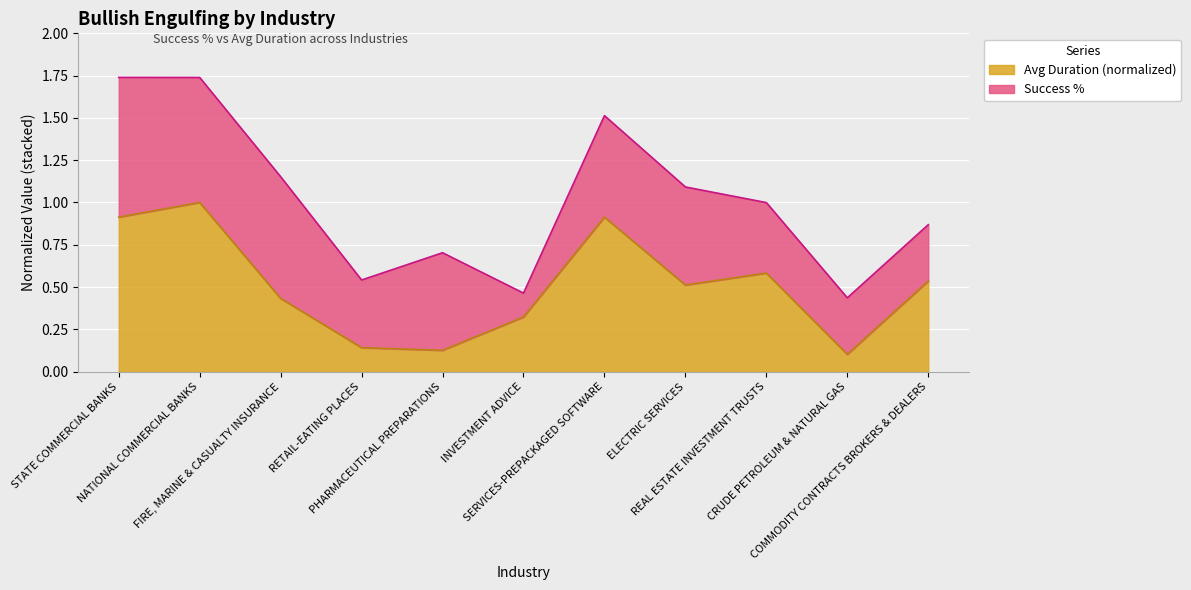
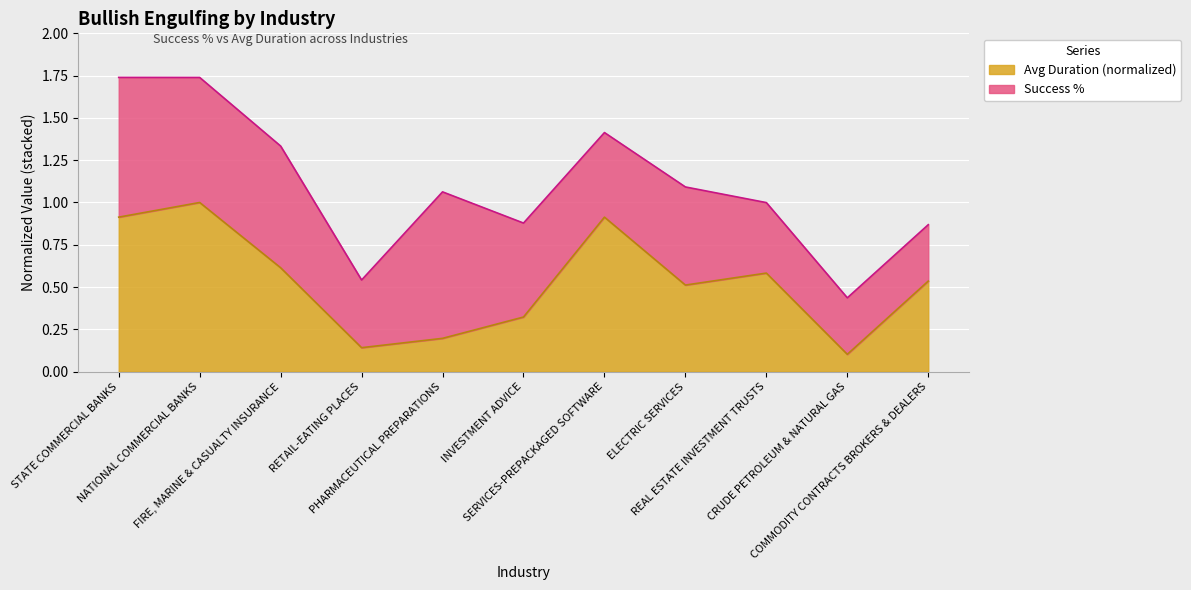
Avg Duration (normalized), FIRE, MARINE & CASUALTY INSURANCE: 0.43 -> 0.61
Avg Duration (normalized), PHARMACEUTICAL PREPARATIONS: 0.13 -> 0.20
Success %, PHARMACEUTICAL PREPARATIONS: 0.58 -> 0.87
Success %, INVESTMENT ADVICE: 0.14 -> 0.56
Success %, SERVICES-PREPACKAGED SOFTWARE: 0.6 -> 0.5
